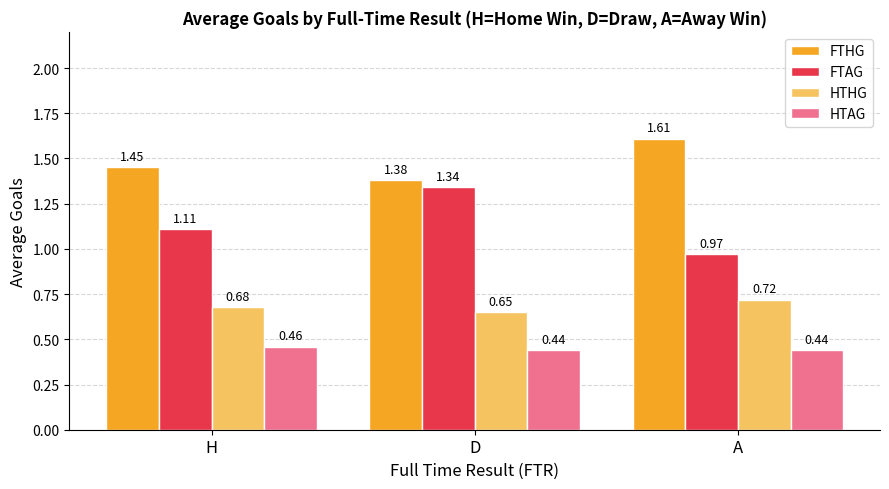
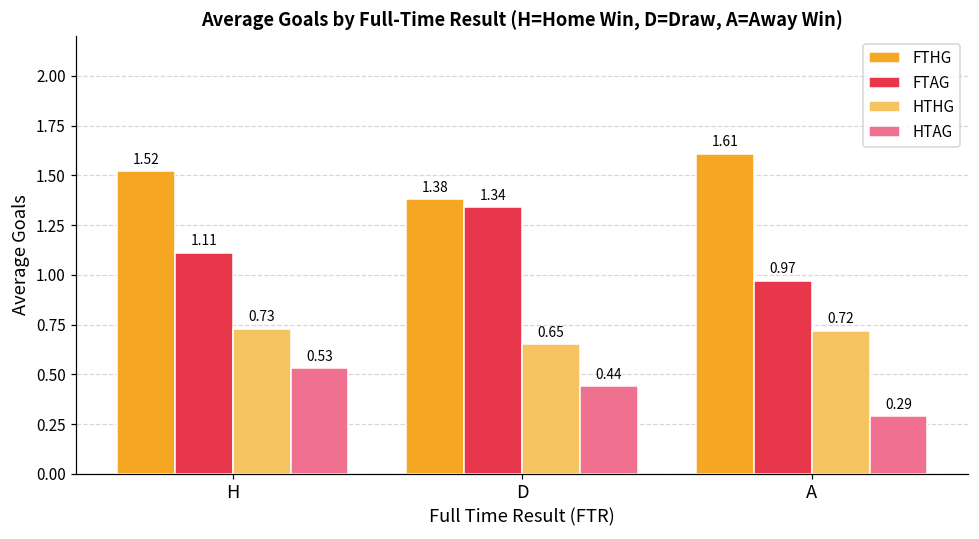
FTHG, H: 1.45 -> 1.52
HTHG, H: 0.68 -> 0.73
HTAG, H: 0.46 -> 0.53
HTAG, A: 0.44 -> 0.29
